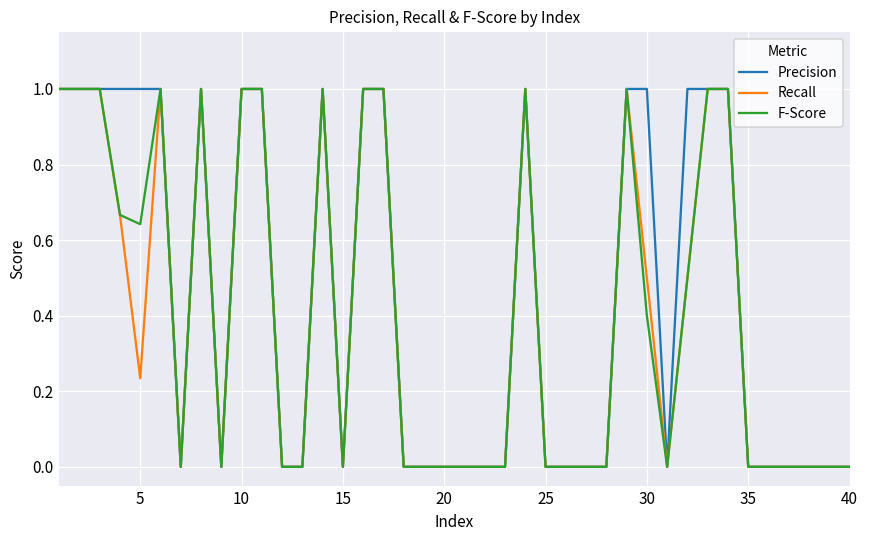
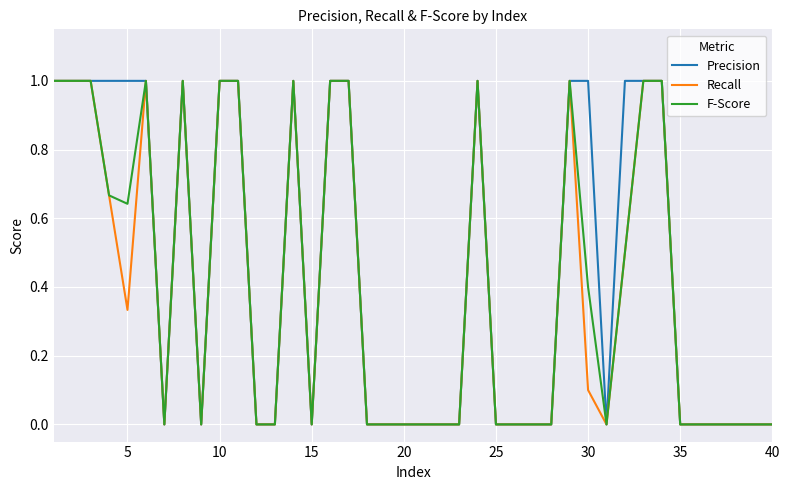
Recall, 5: 0.23 -> 0.33
Recall, 30: 0.5 -> 0.1
